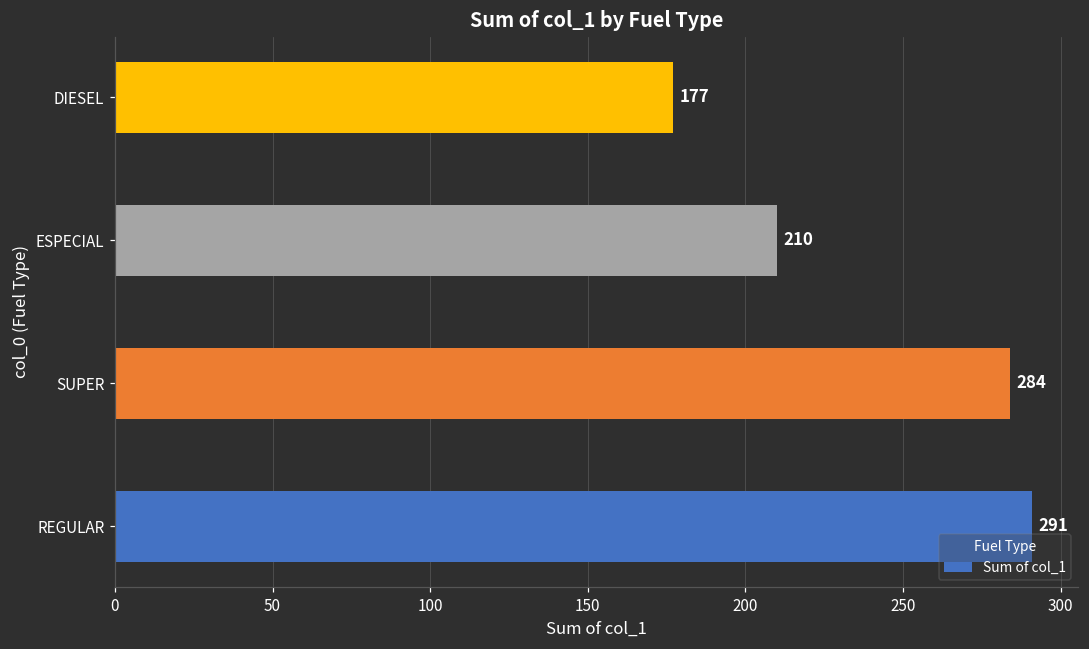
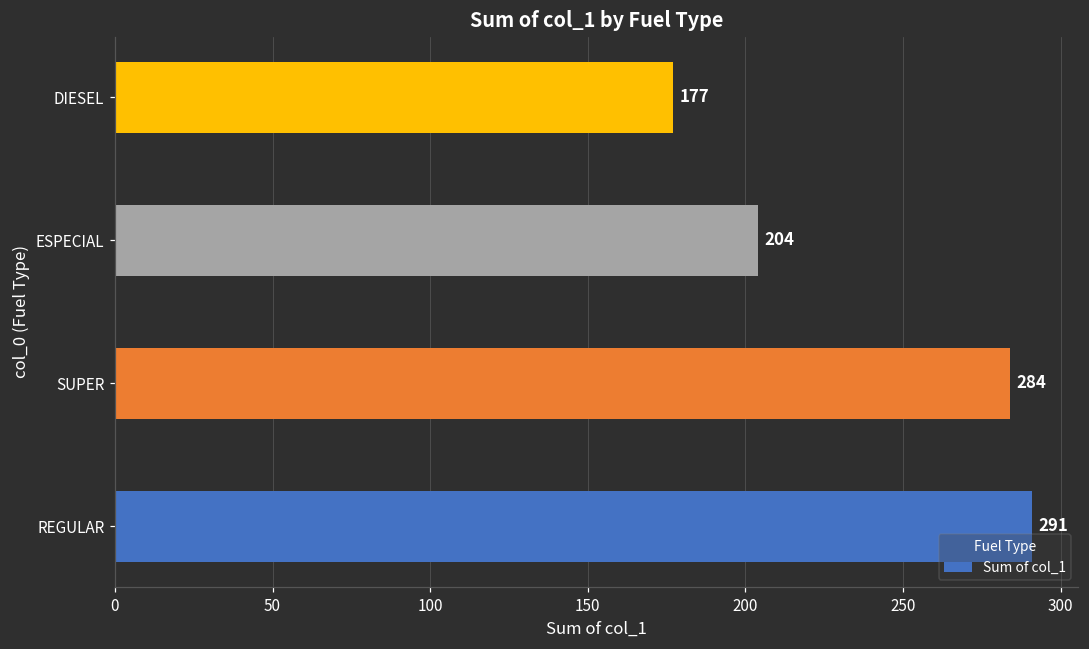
ESPECIAL: 210 -> 204
